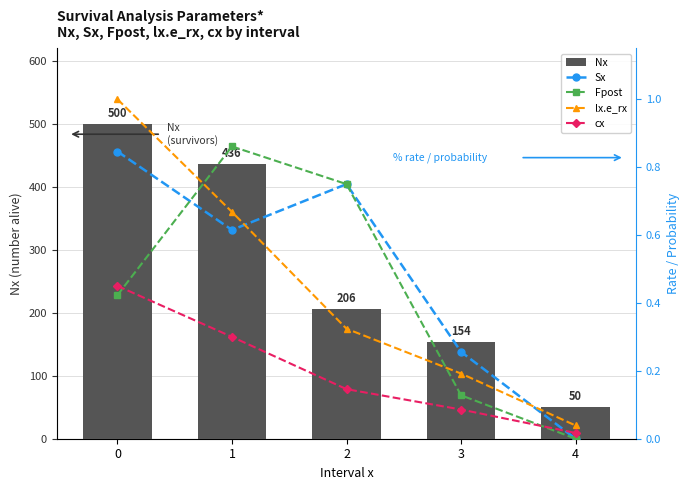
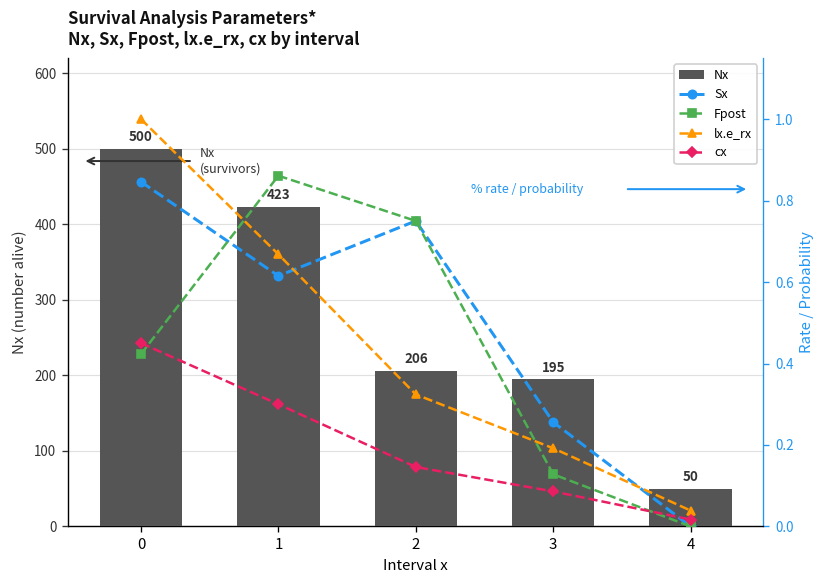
Nx, 1: 436 -> 423
Nx, 3: 154 -> 195
